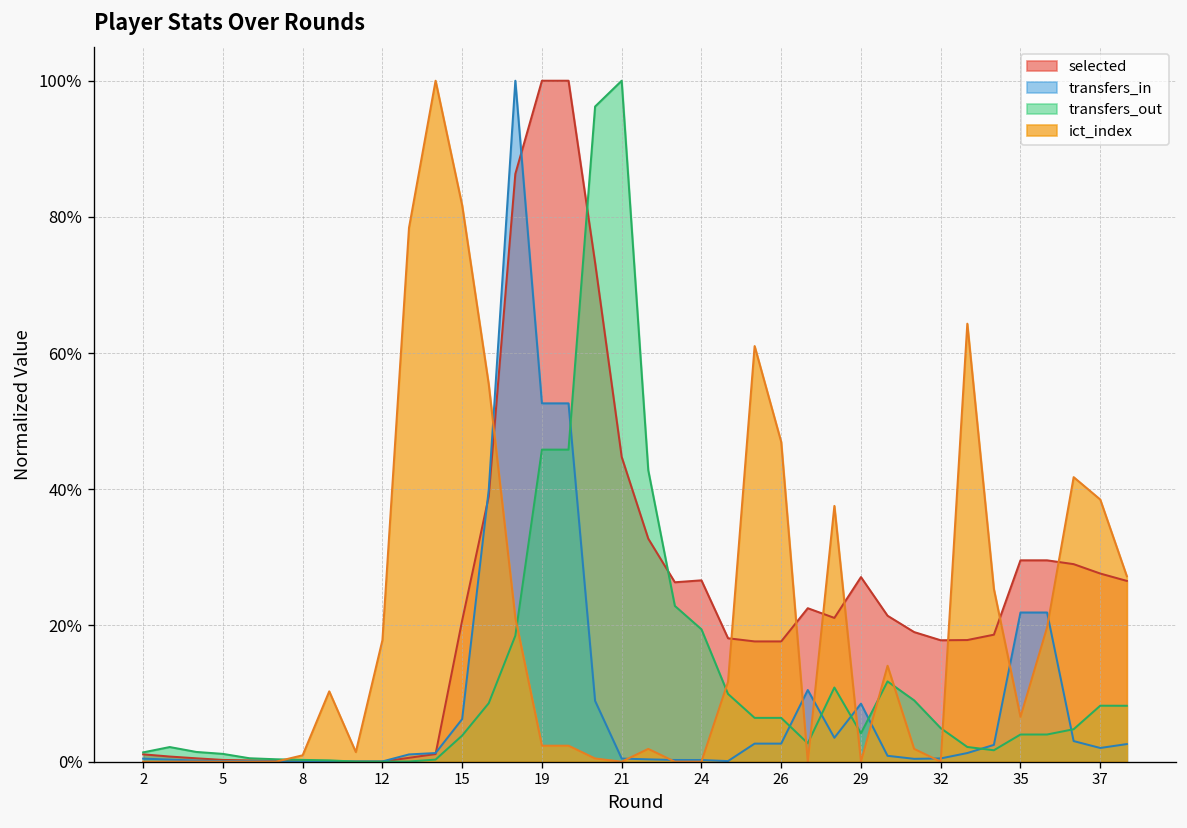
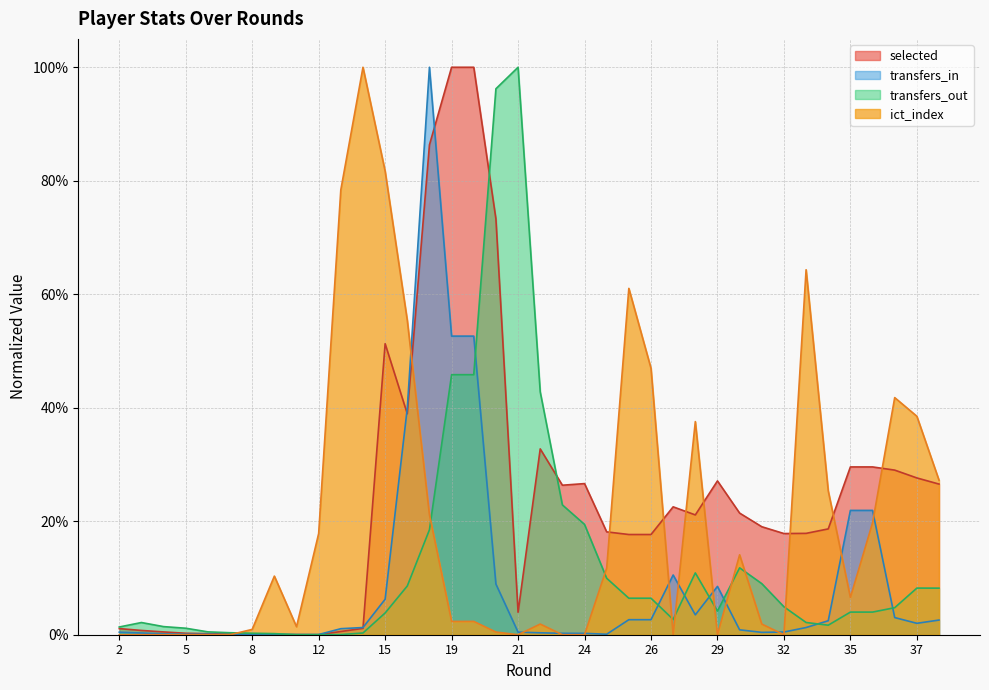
selected, 15: 21% -> 51%
selected, 21: 45% -> 4%
